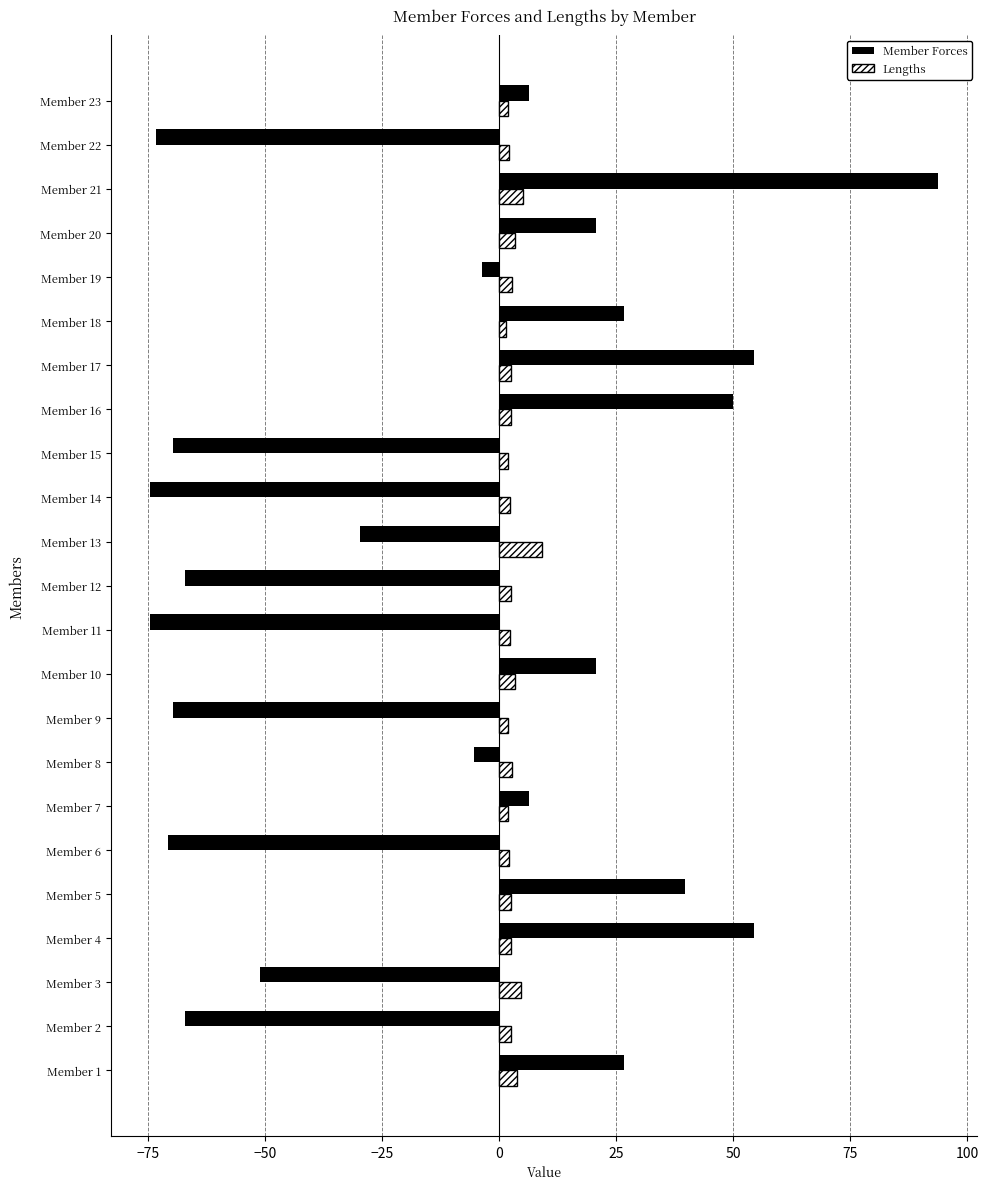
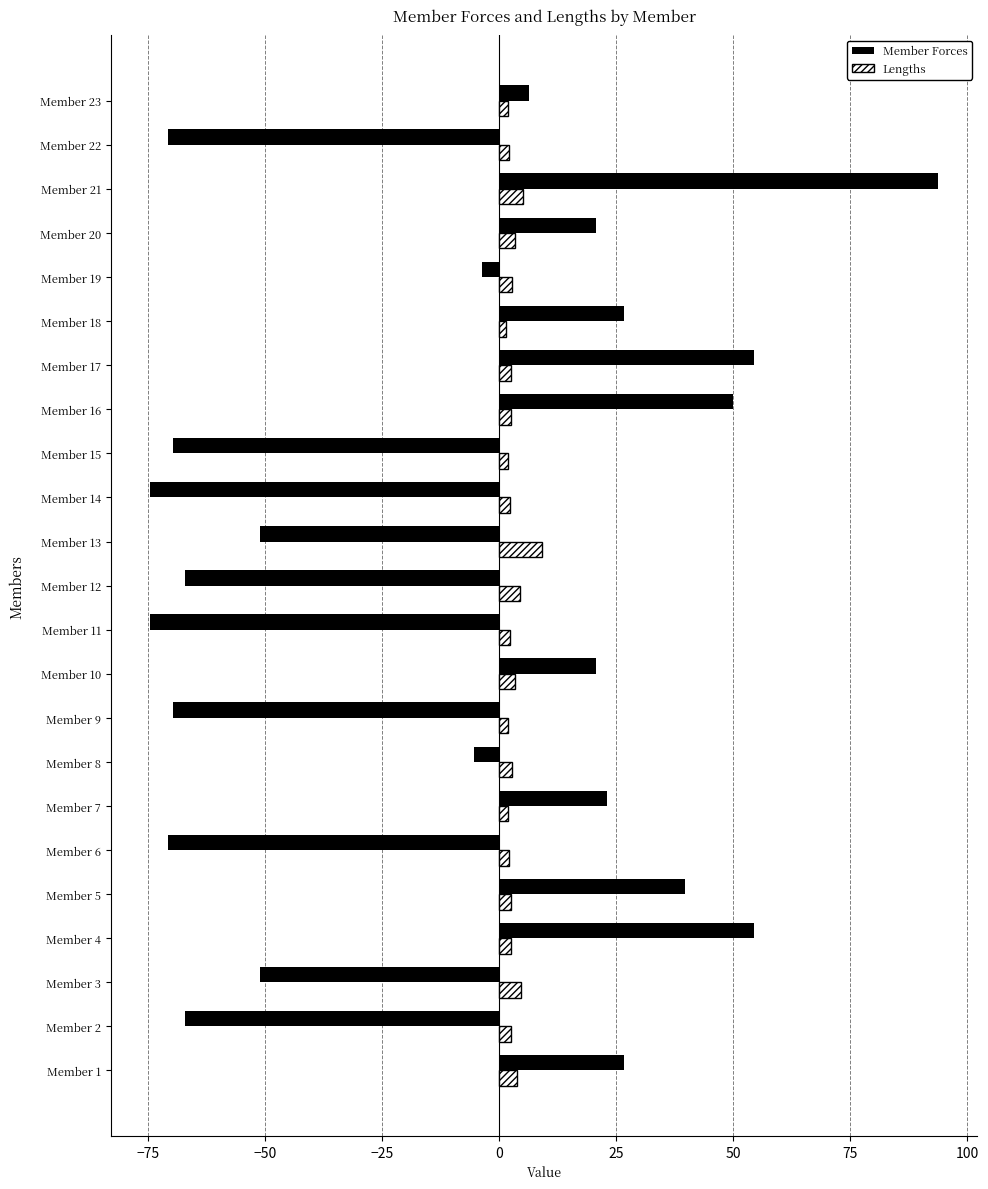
Member Forces, Member 22: -73 -> -71
Member Forces, Member 13: -30 -> -51
Lengths, Member 12: 3 -> 4
Member Forces, Member 7: 6 -> 23
